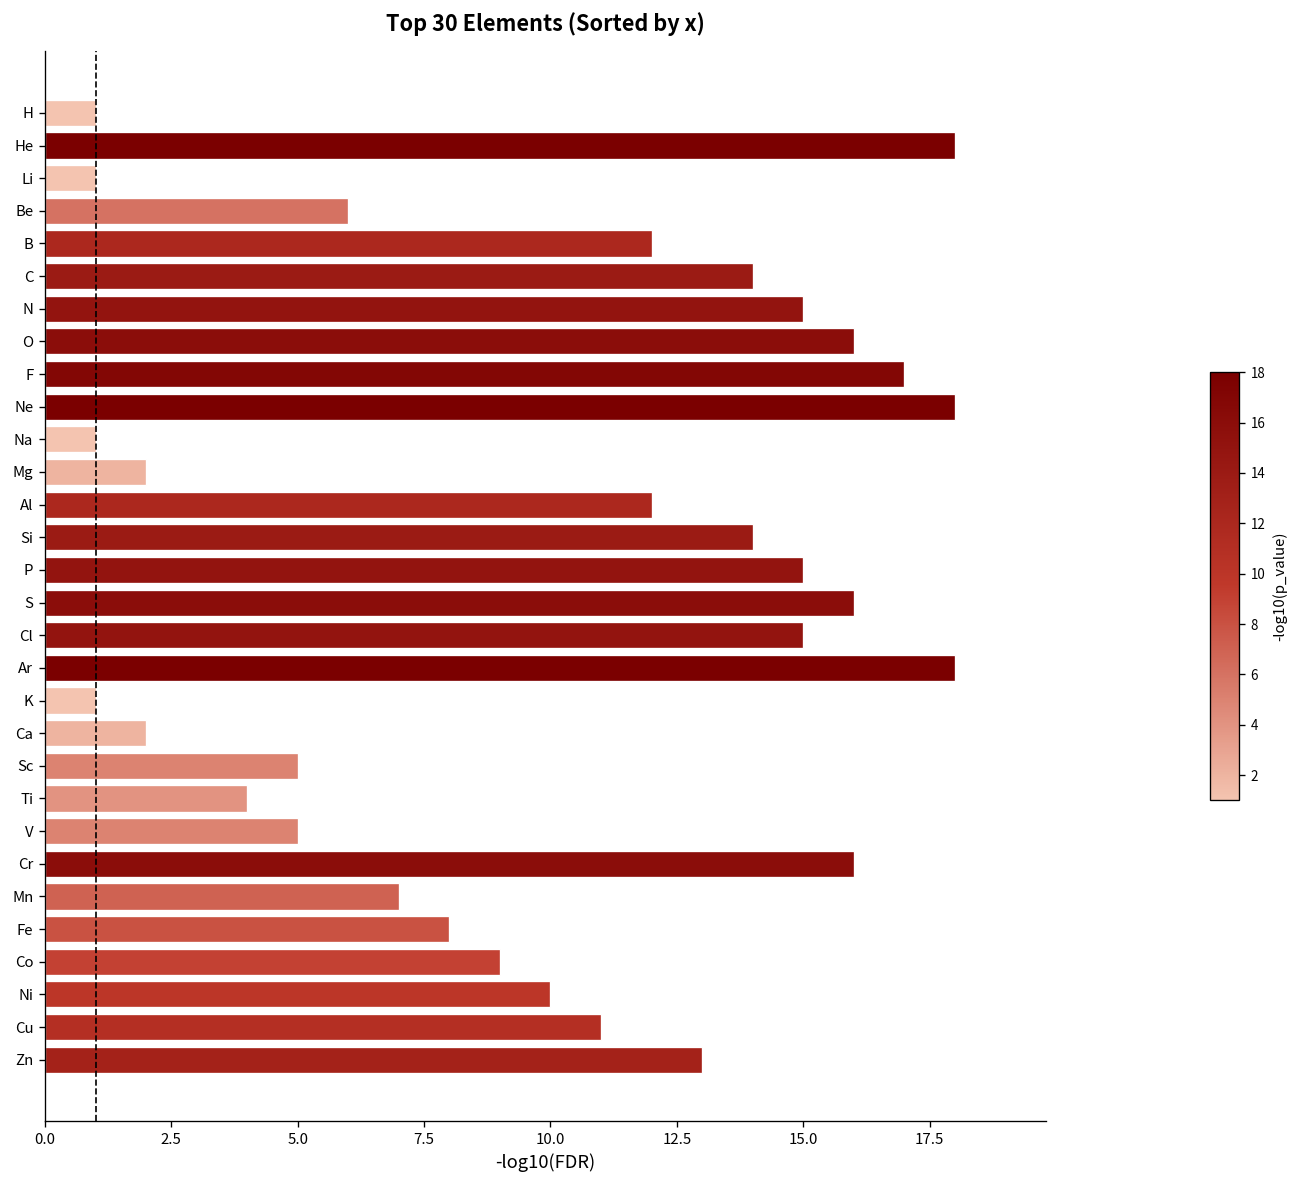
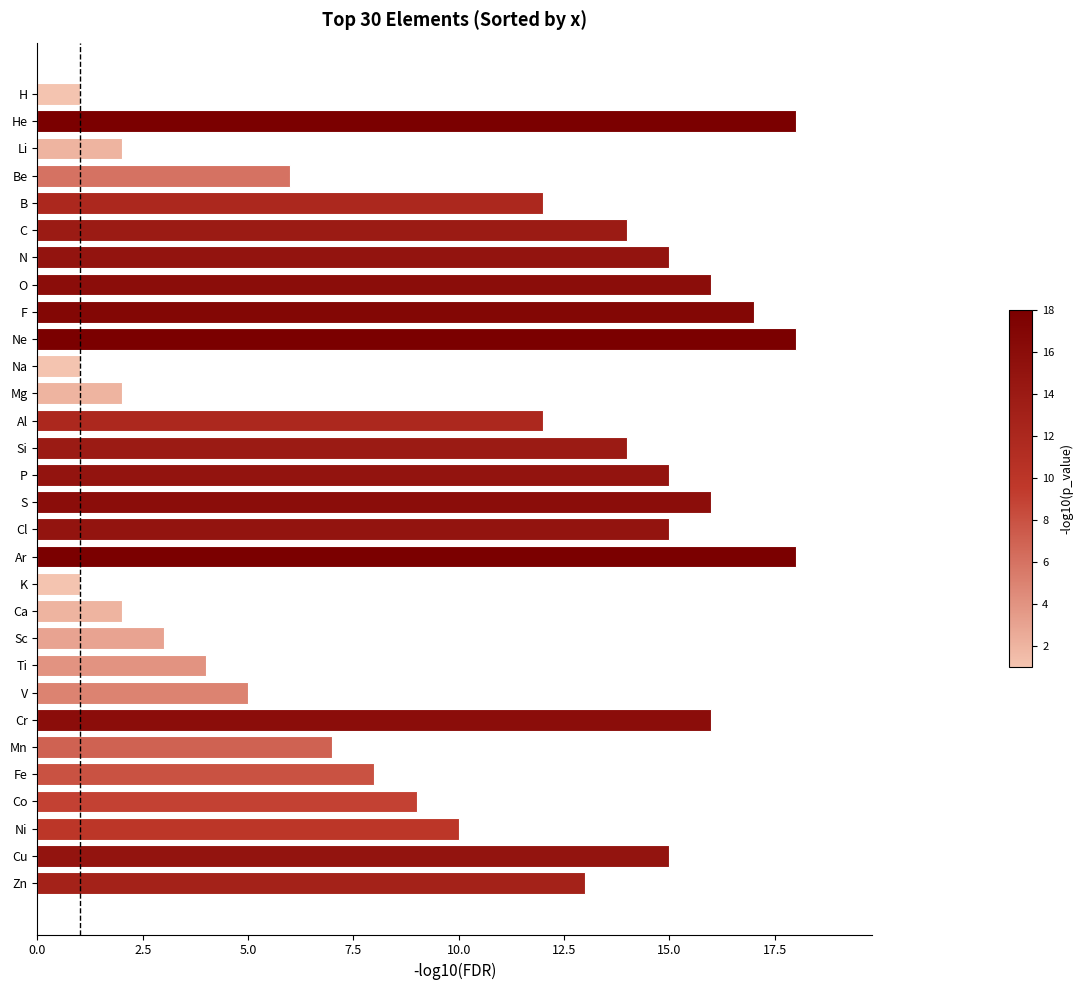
Li: 1 -> 2
Sc: 5 -> 3
Cu: 11 -> 15
